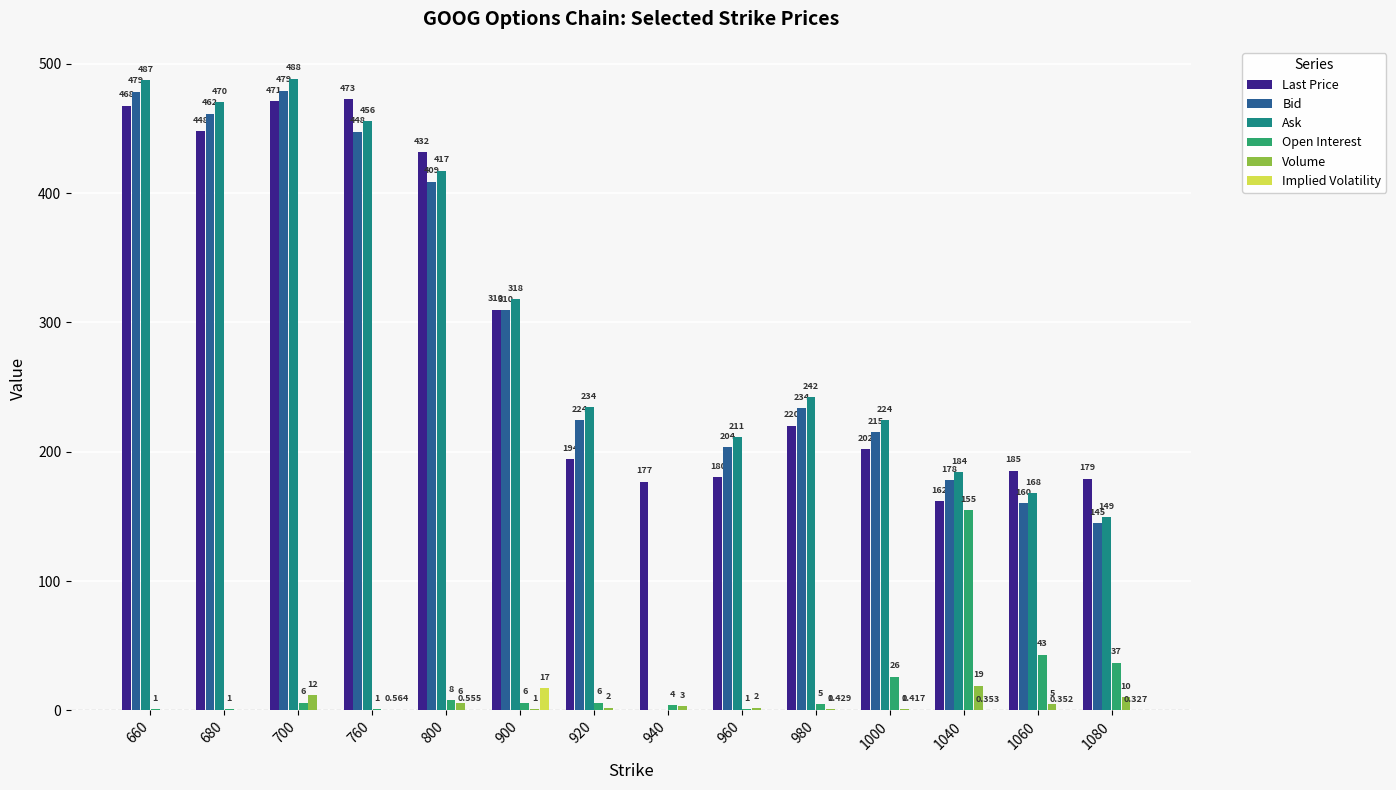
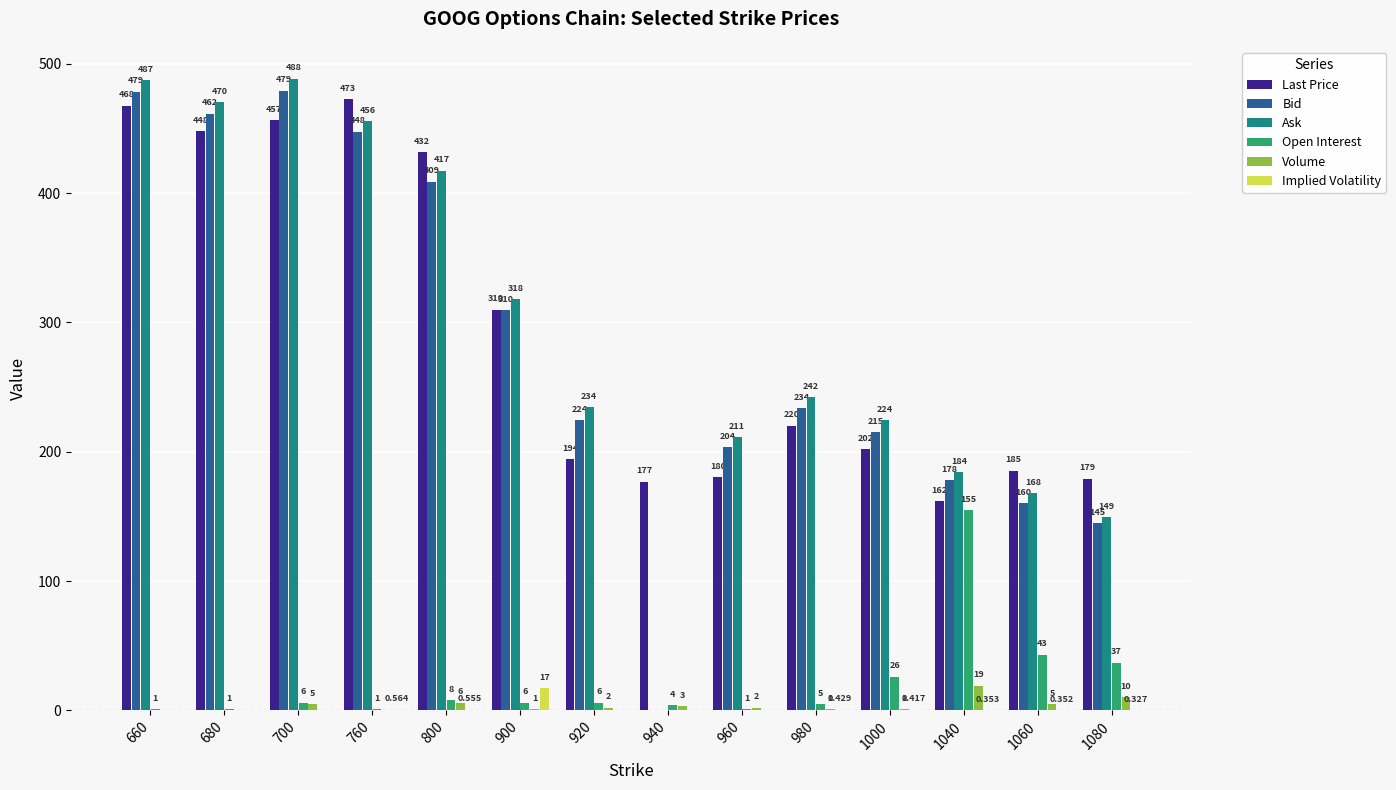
Last Price, 700: 471 -> 457
Volume, 700: 12 -> 5
